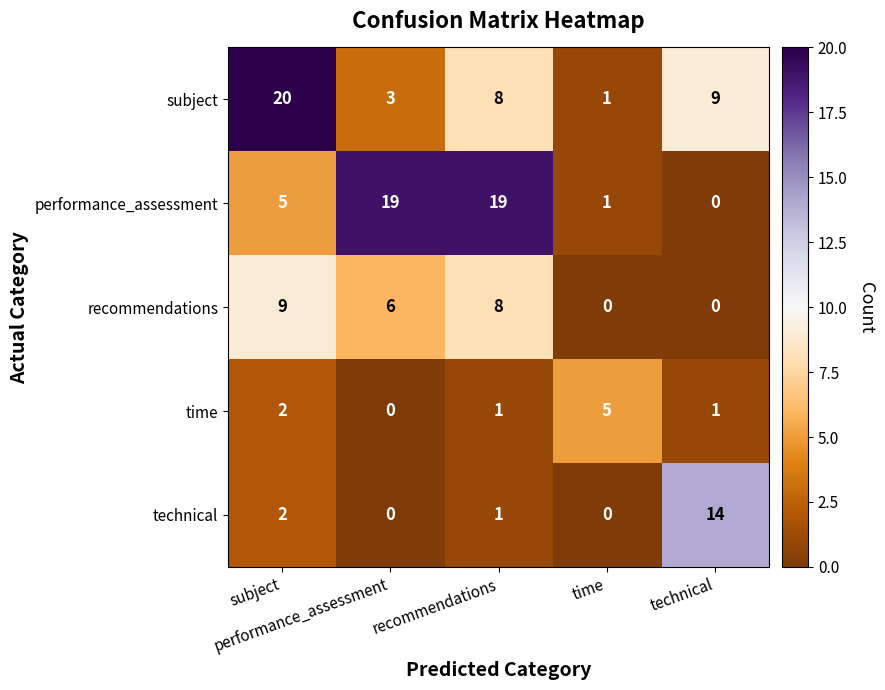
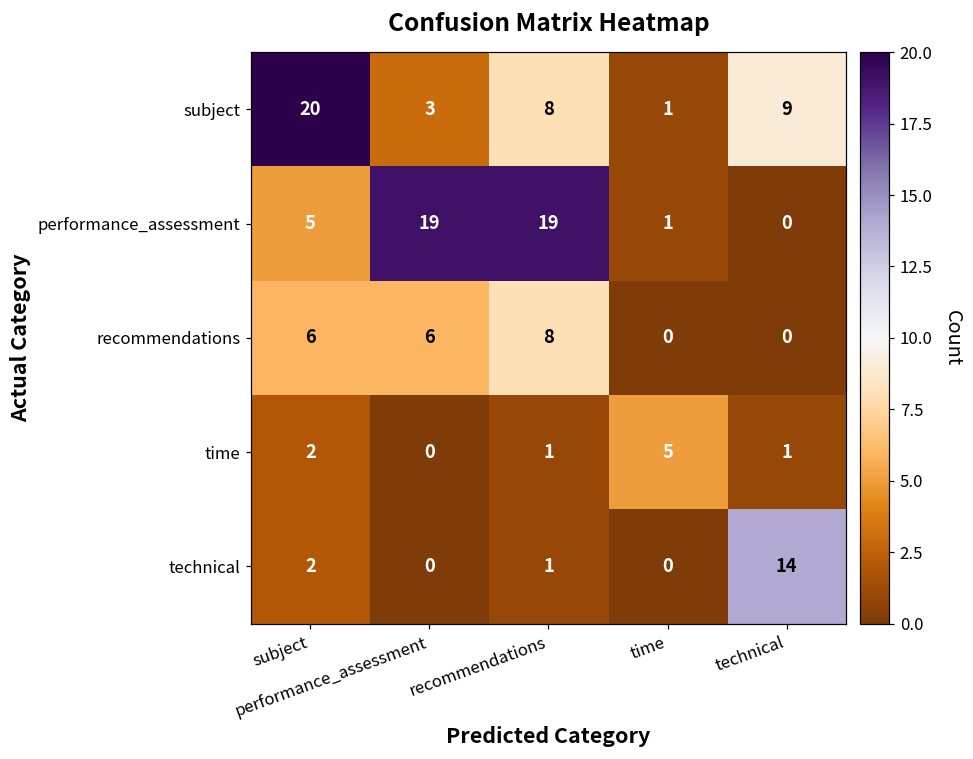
recommendations, subject: 9 -> 6
